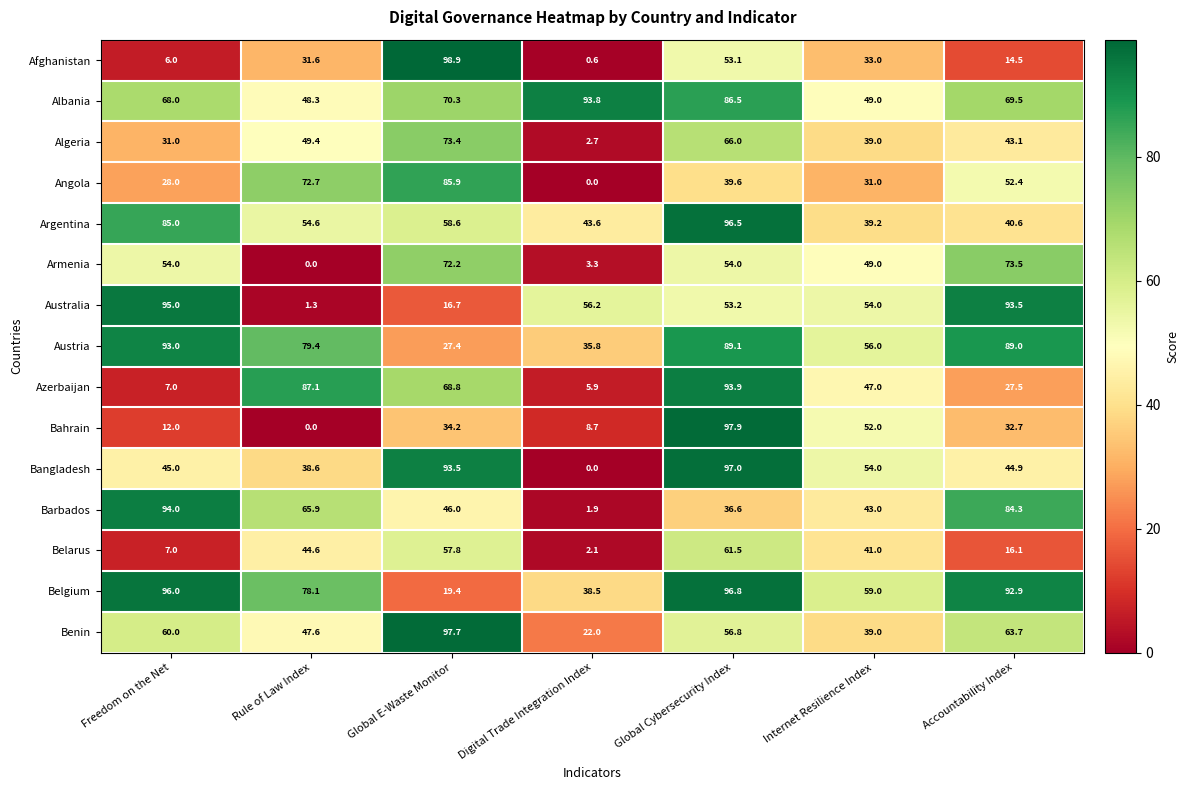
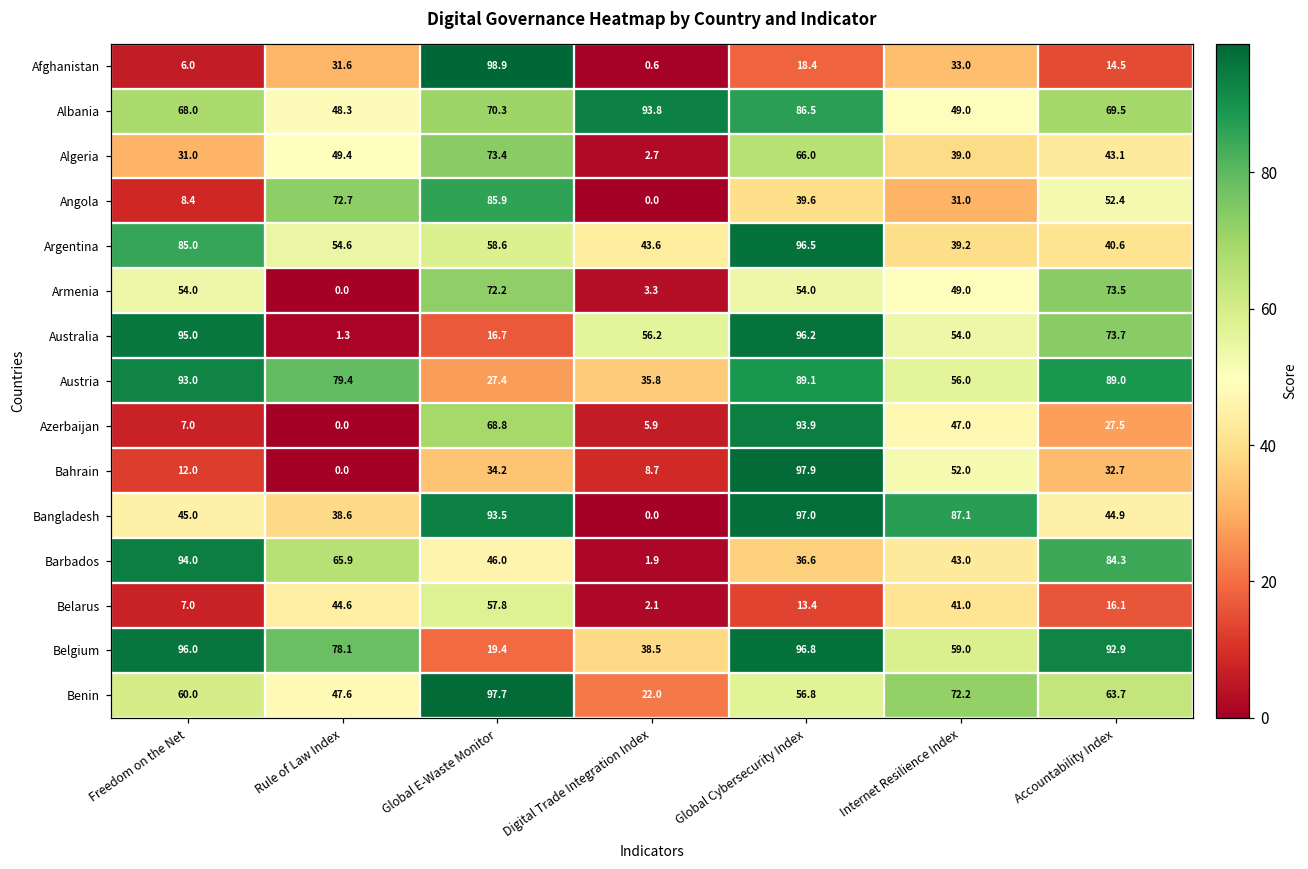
Afghanistan, Global Cybersecurity Index: 53.1 -> 18.4
Angola, Freedom on the Net: 28.0 -> 8.4
Australia, Global Cybersecurity Index: 53.2 -> 96.2
Australia, Accountability Index: 93.5 -> 73.7
Azerbaijan, Rule of Law Index: 87.1 -> 0.0
Bangladesh, Internet Resilience Index: 54.0 -> 87.1
Belarus, Global Cybersecurity Index: 61.5 -> 13.4
Benin, Internet Resilience Index: 39.0 -> 72.2
